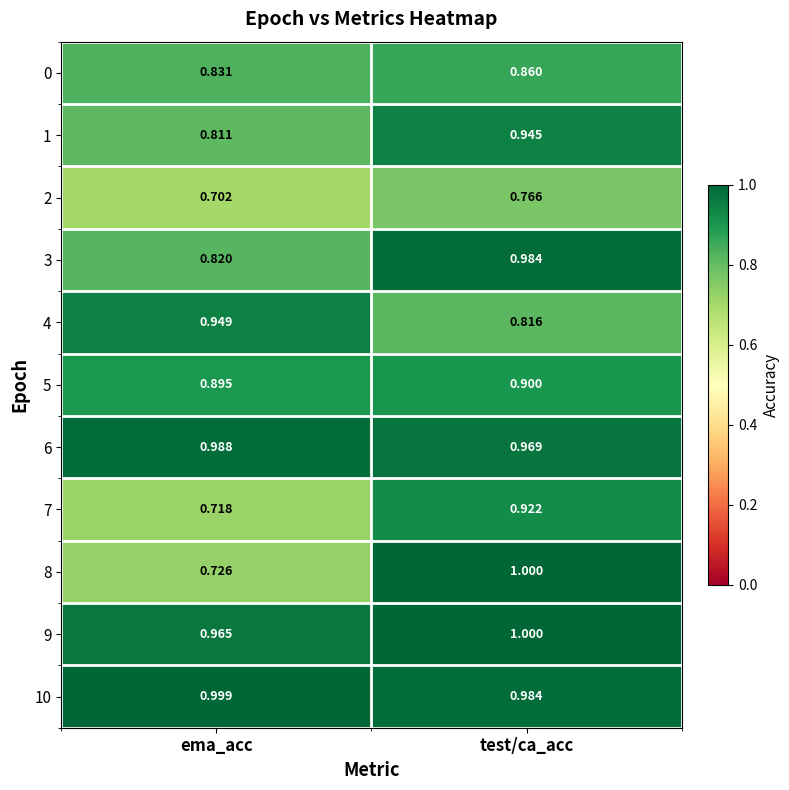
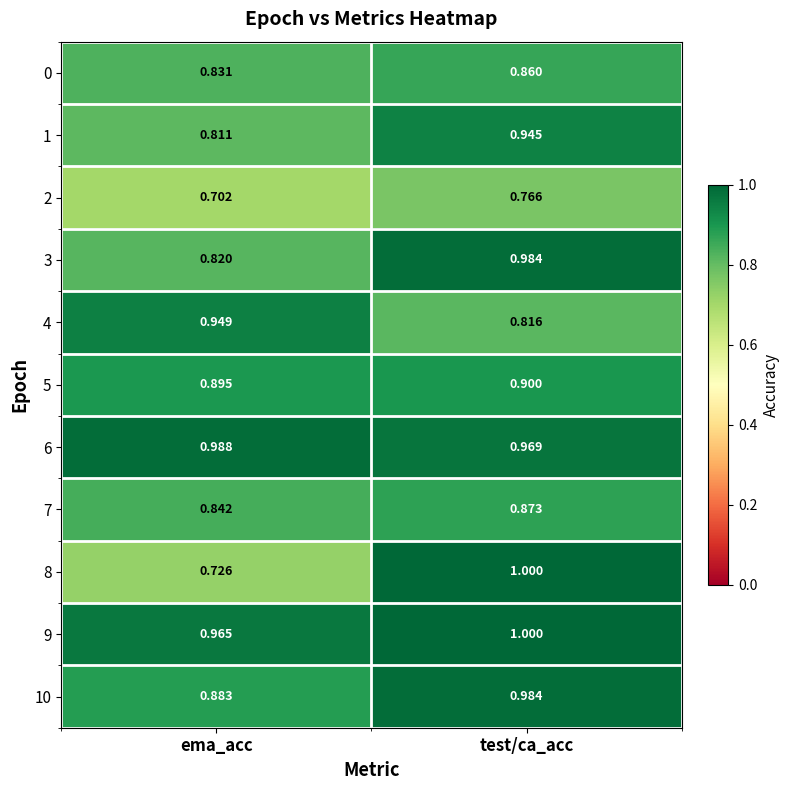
7, ema_acc: 0.718 -> 0.842
7, test/ca_acc: 0.922 -> 0.873
10, ema_acc: 0.999 -> 0.883
